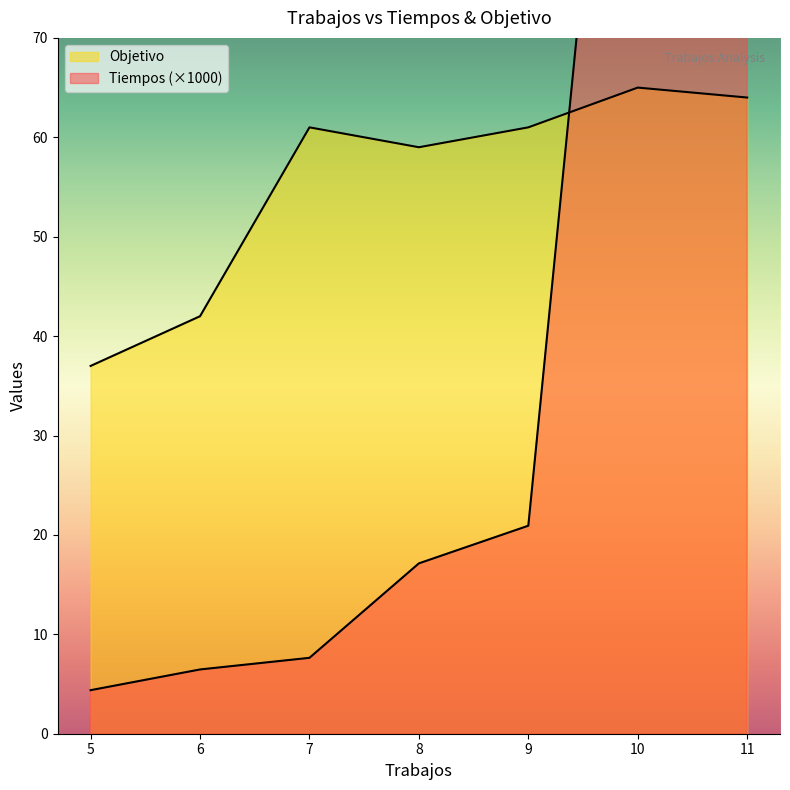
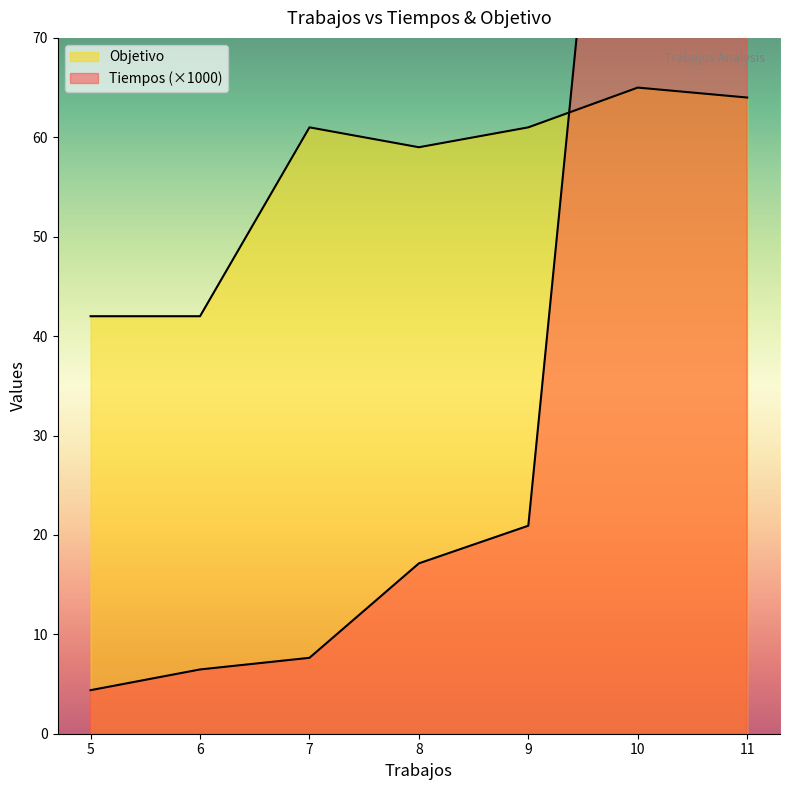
Objetivo, 5: 37 -> 42
